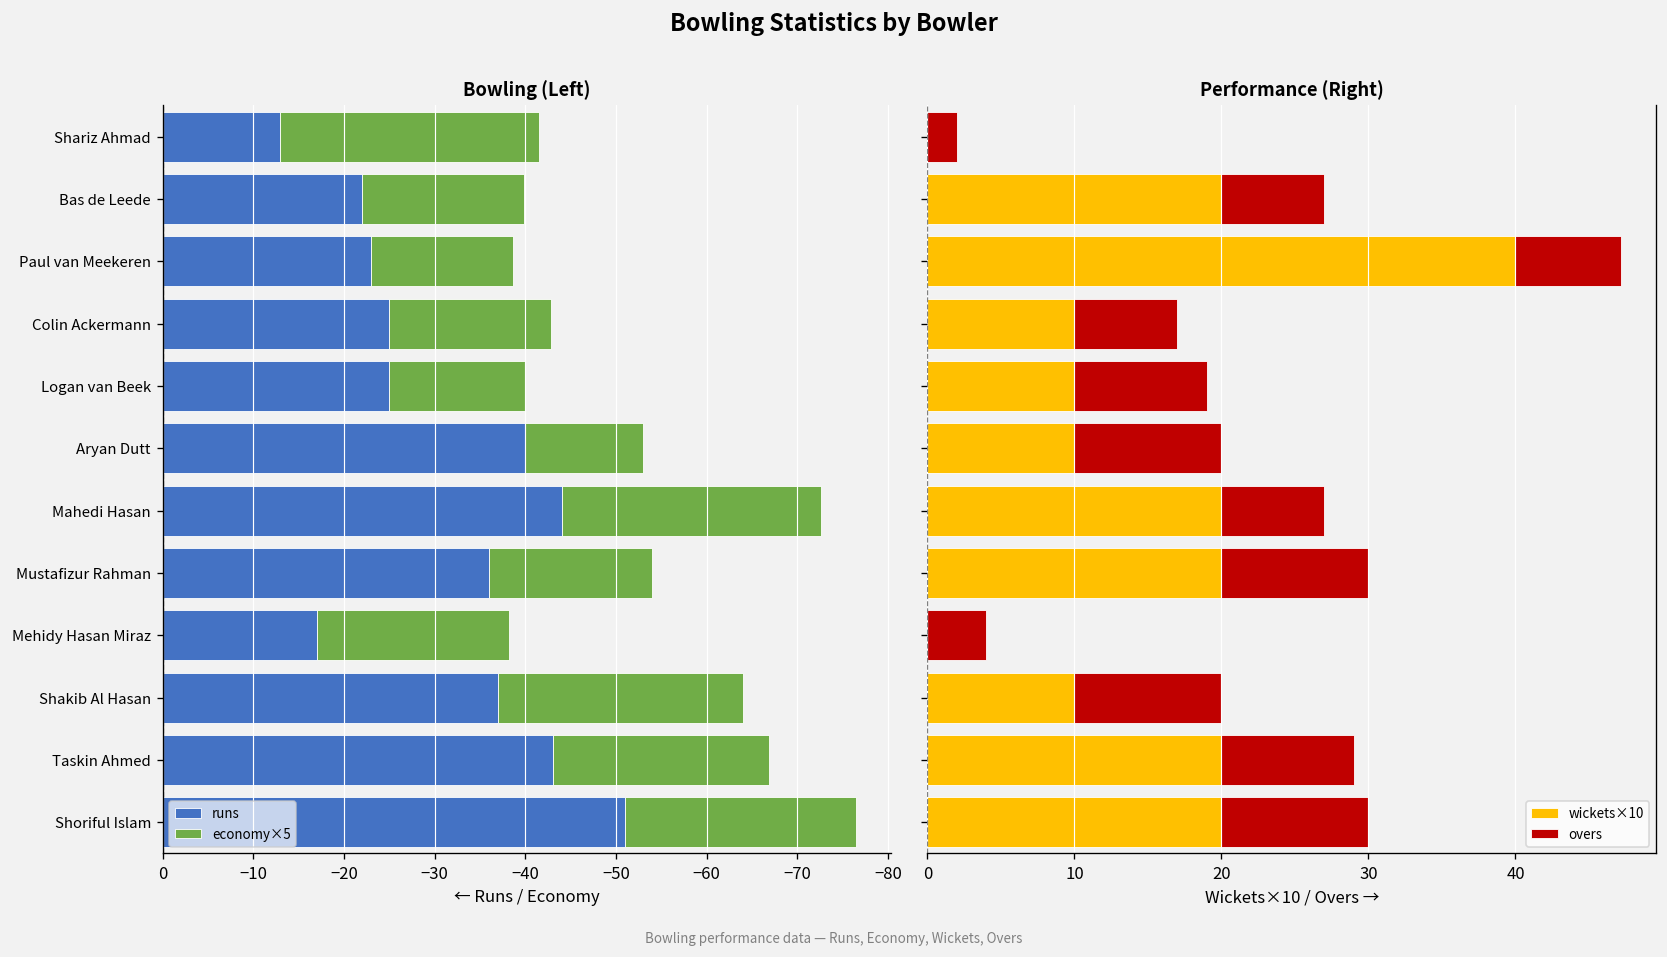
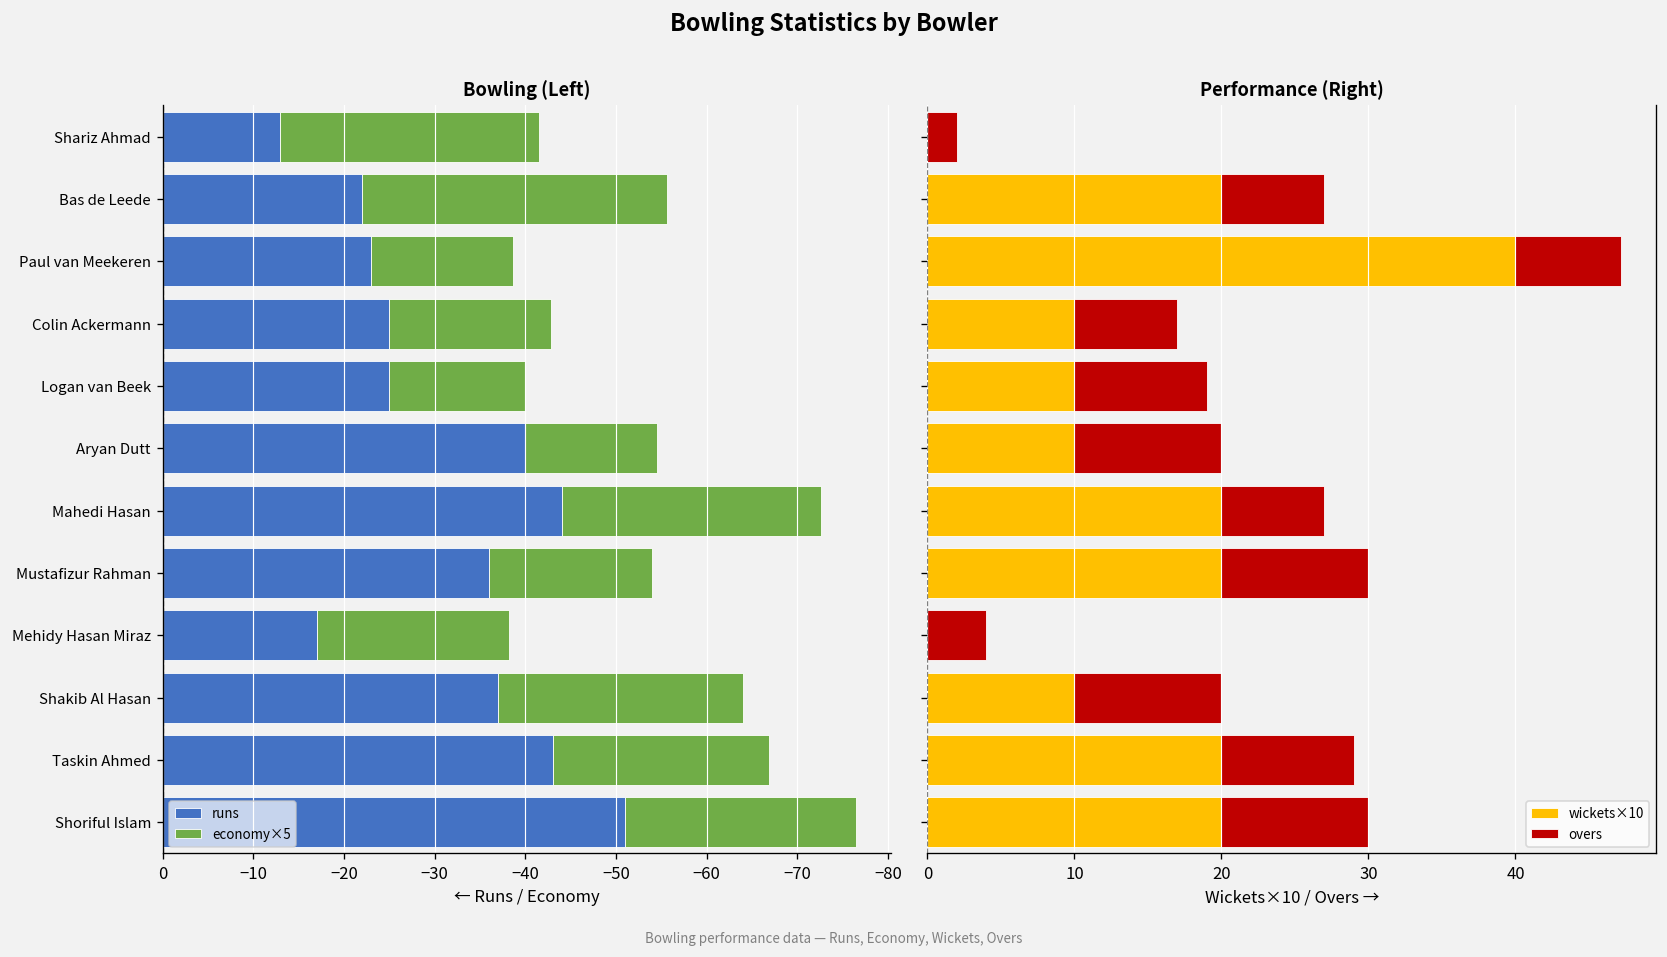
Bowling (Left), economy×5, Bas de Leede: -18 -> -34
Bowling (Left), economy×5, Aryan Dutt: -13 -> -15
